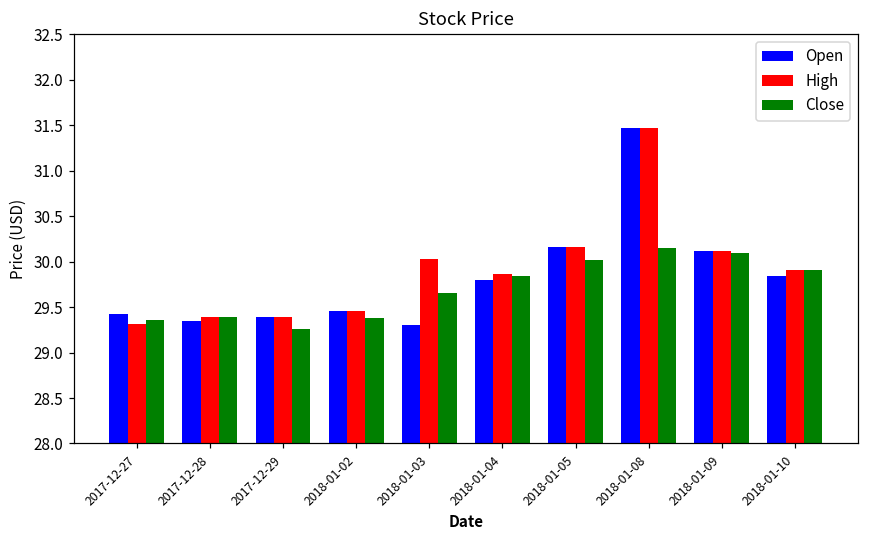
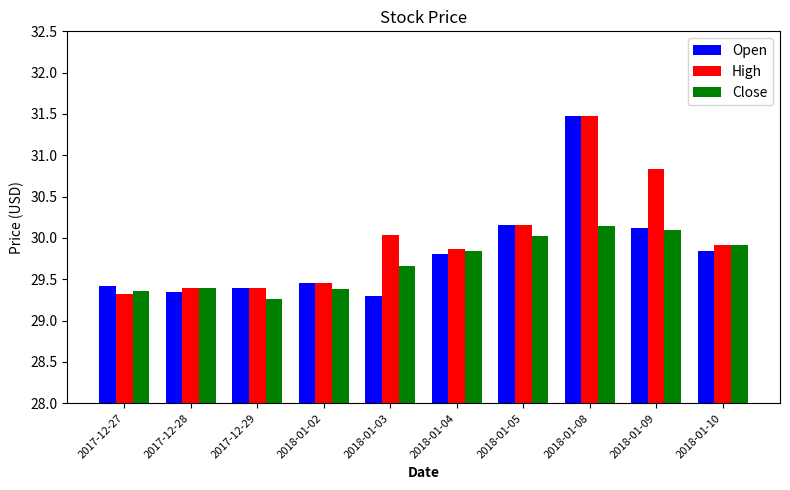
High, 2018-01-09: 30.1 -> 30.8
